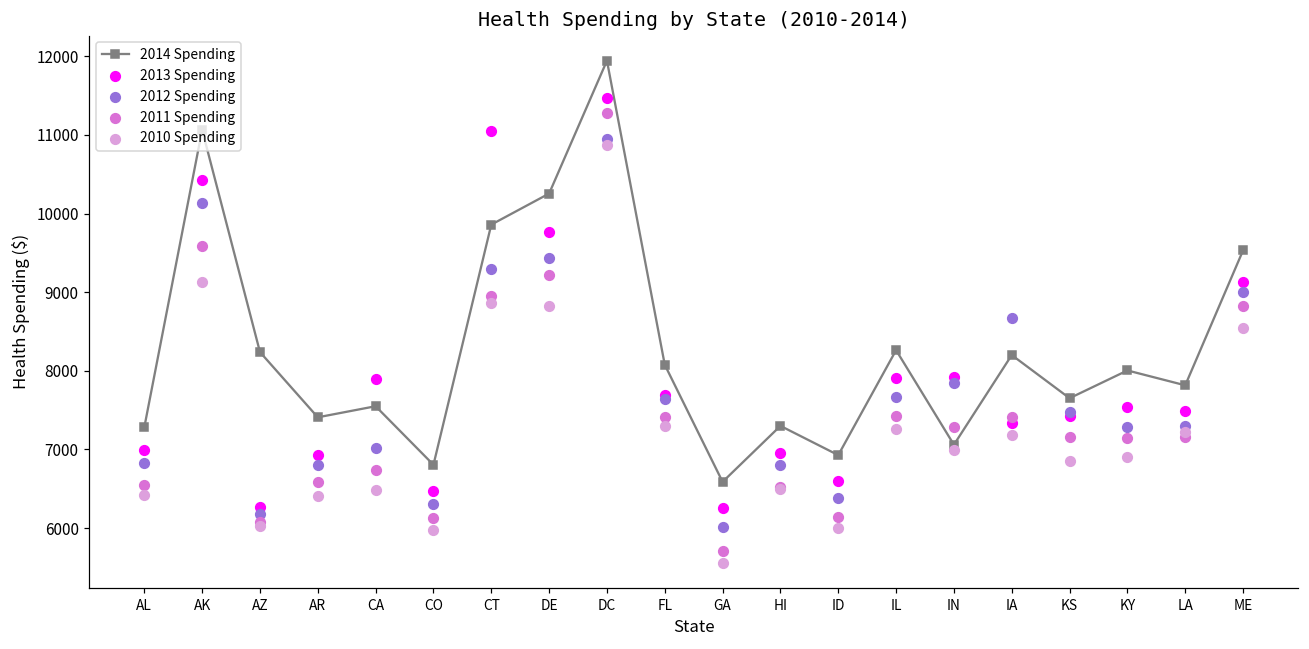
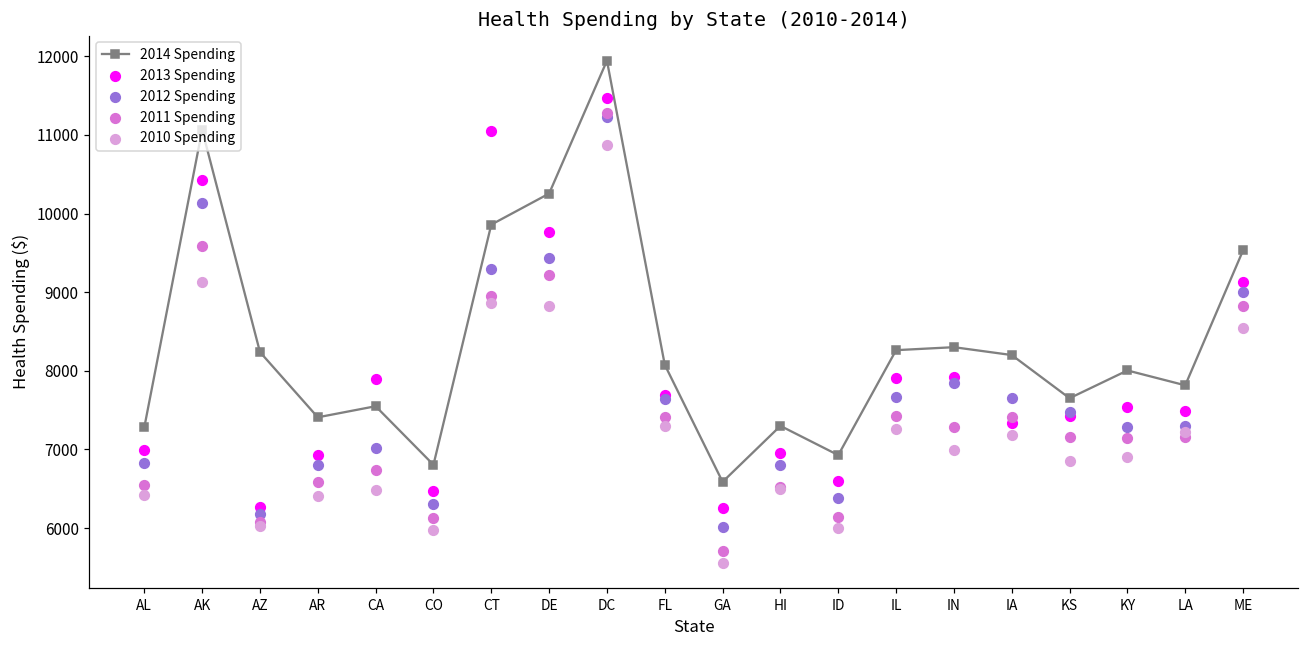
2012 Spending, DC: 10900 -> 11200
2014 Spending, IN: 7100 -> 8300
2012 Spending, IA: 8700 -> 7600
